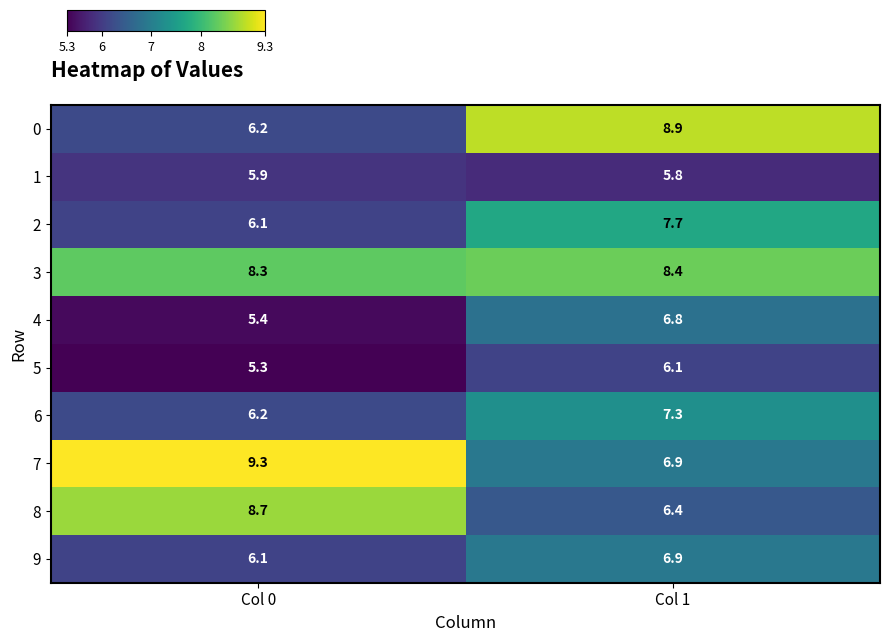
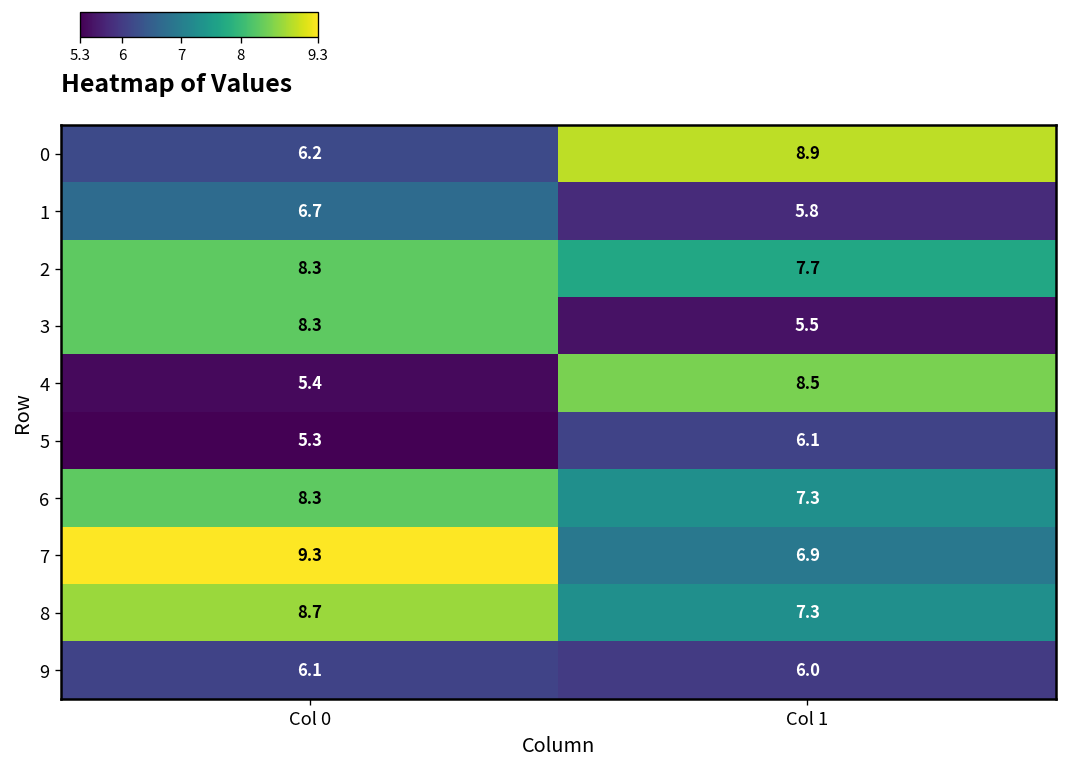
1, Col 0: 5.9 -> 6.7
2, Col 0: 6.1 -> 8.3
3, Col 1: 8.4 -> 5.5
4, Col 1: 6.8 -> 8.5
6, Col 0: 6.2 -> 8.3
8, Col 1: 6.4 -> 7.3
9, Col 1: 6.9 -> 6.0
